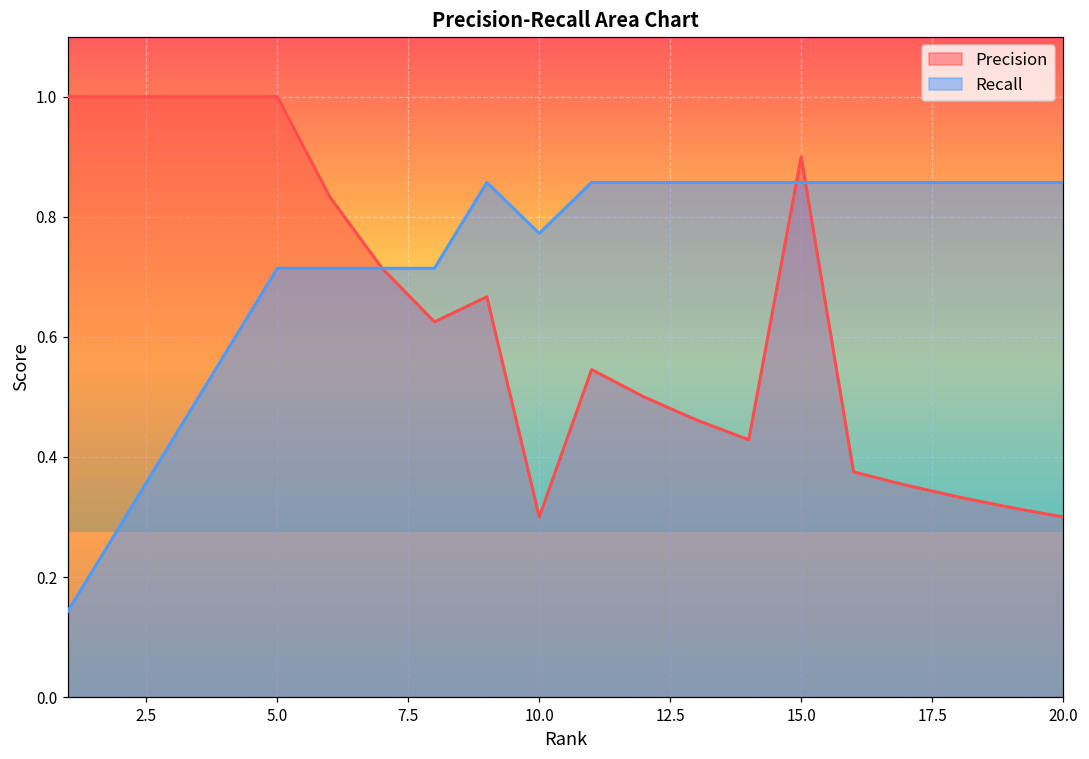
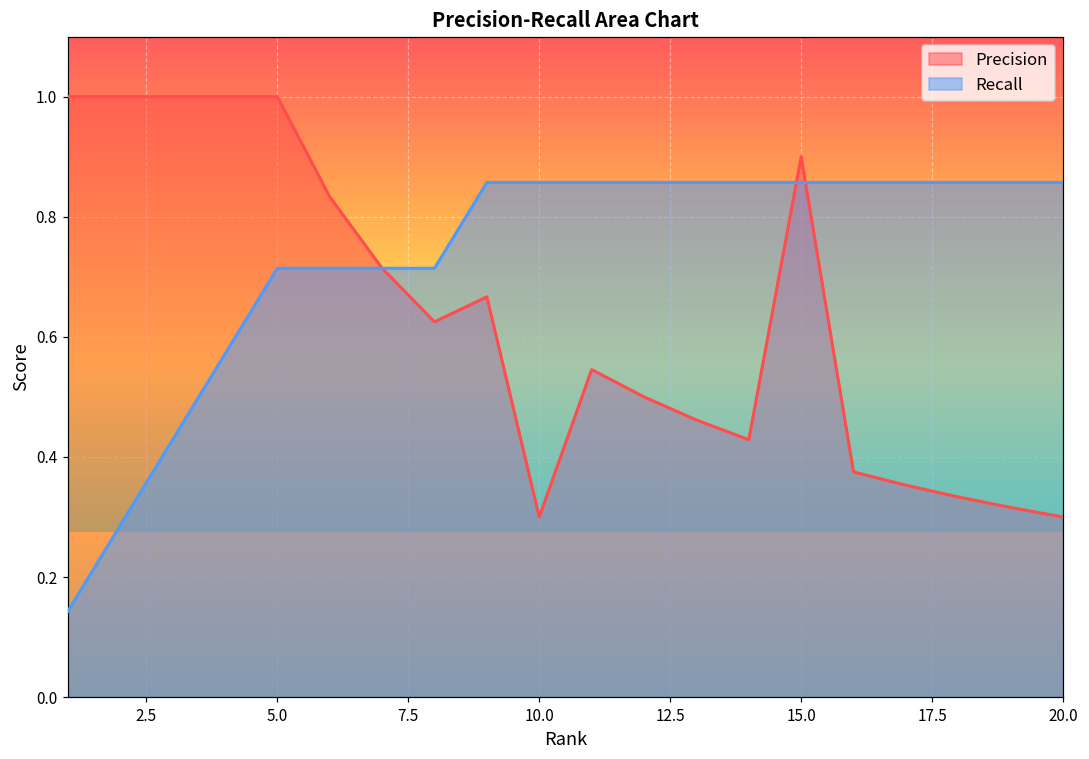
Recall, 10.0: 0.77 -> 0.86
